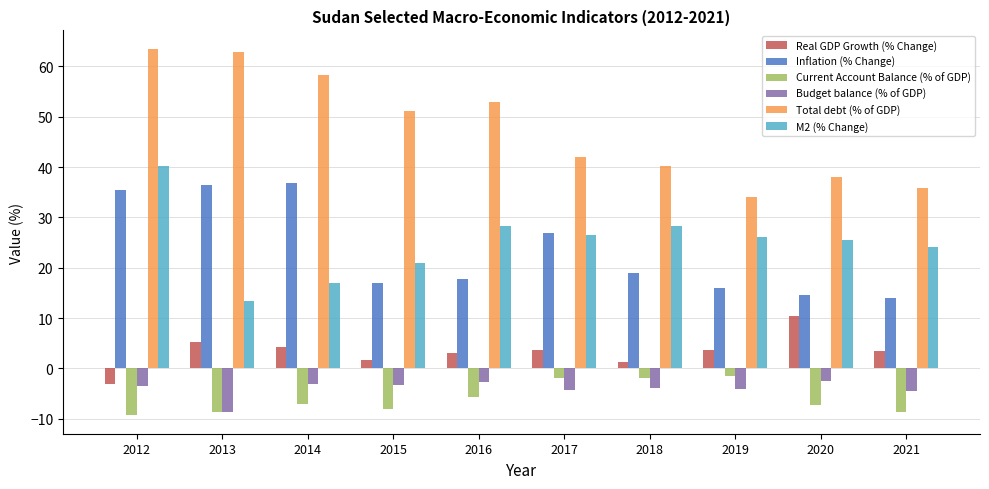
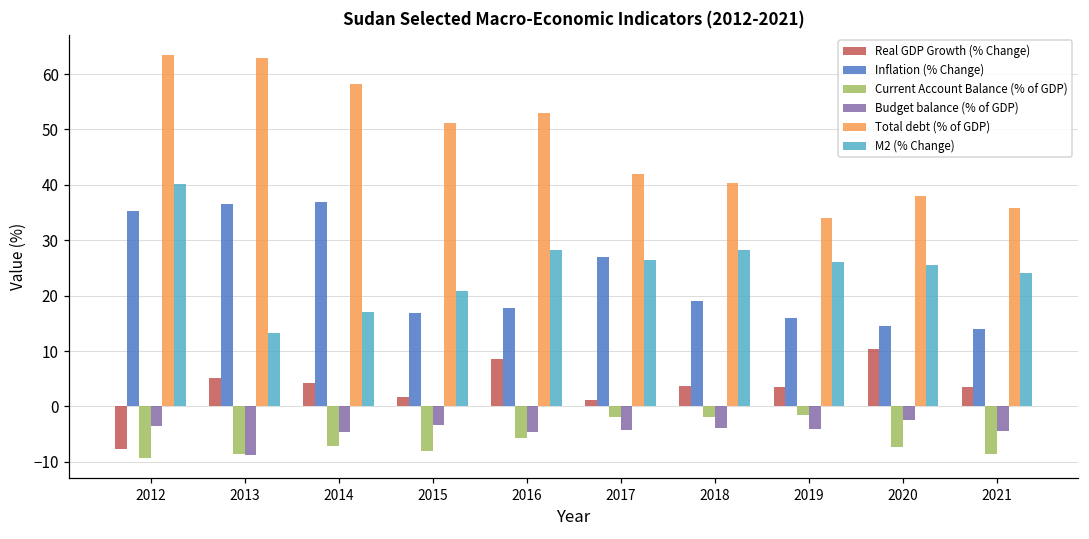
Real GDP Growth (% Change), 2012: -3 -> -8
Budget balance (% of GDP), 2014: -3 -> -5
Real GDP Growth (% Change), 2016: 3 -> 9
Budget balance (% of GDP), 2016: -3 -> -5
Real GDP Growth (% Change), 2017: 4 -> 1
Real GDP Growth (% Change), 2018: 1 -> 4
